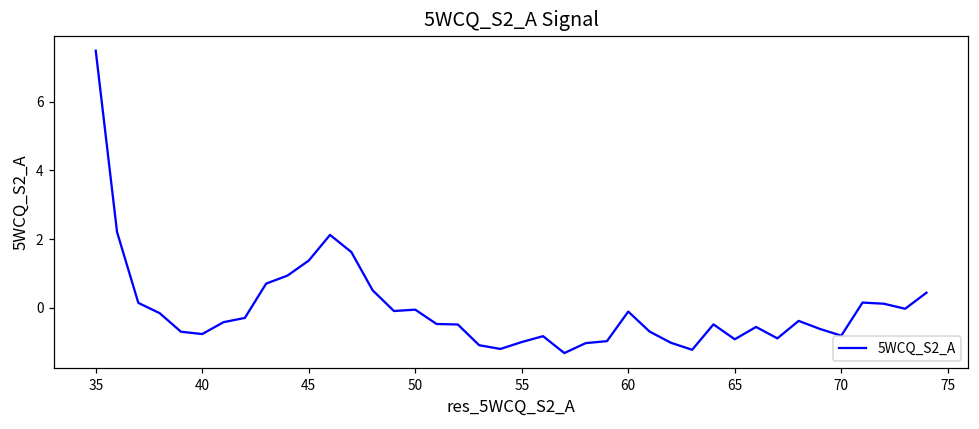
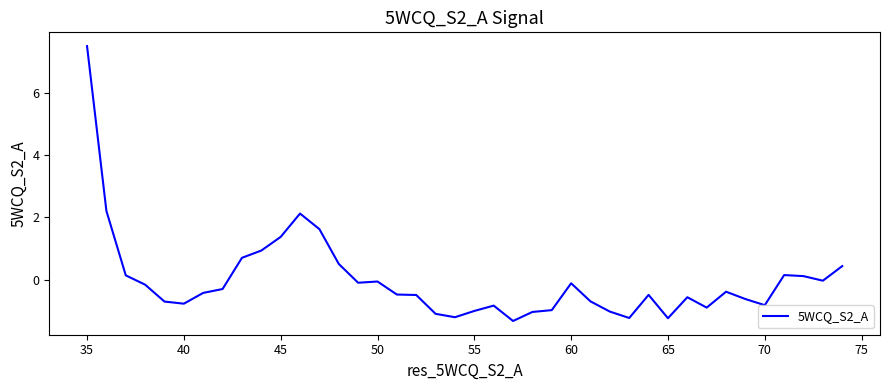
65: -0.9 -> -1.2
